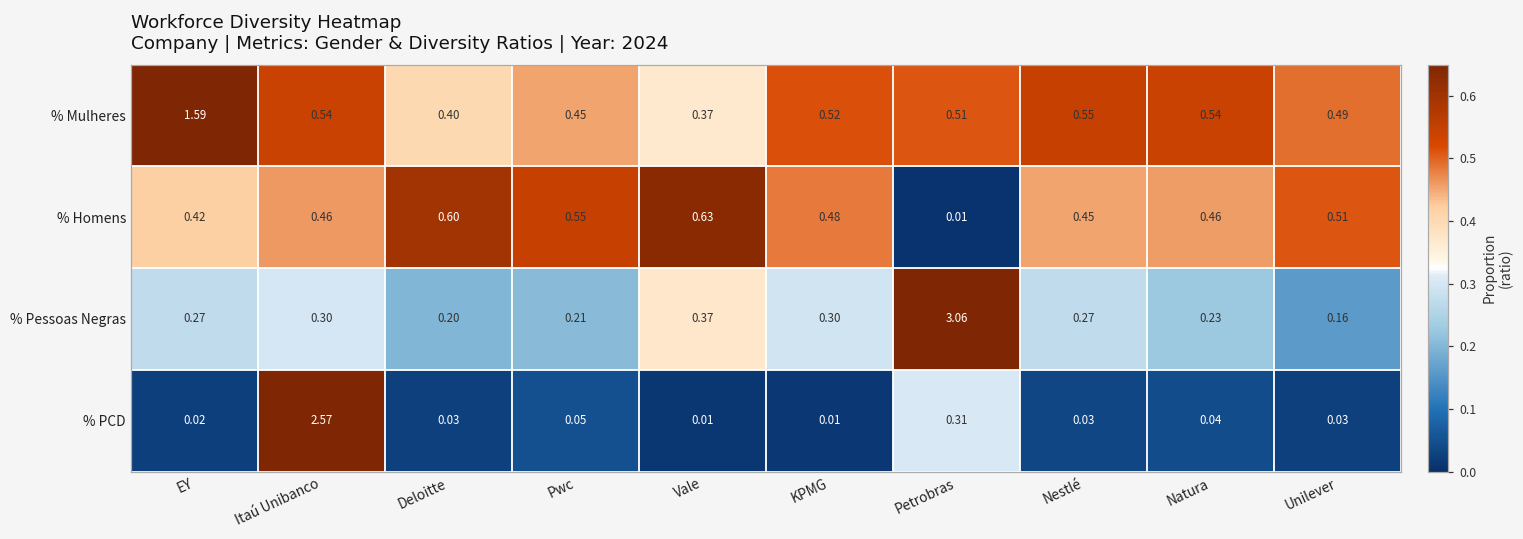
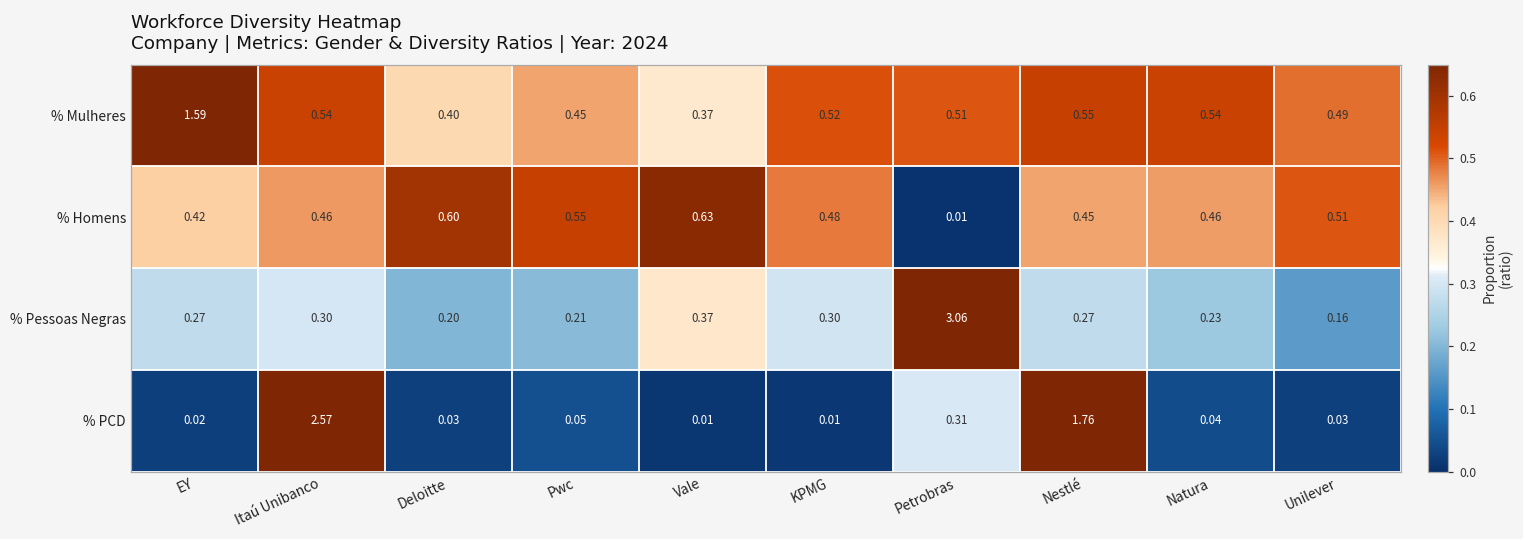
% PCD, Nestlé: 0.03 -> 1.76
